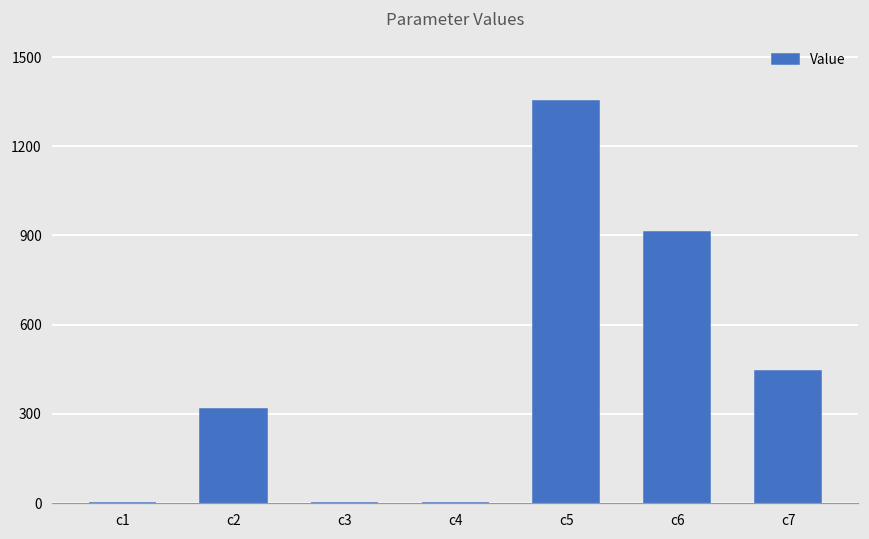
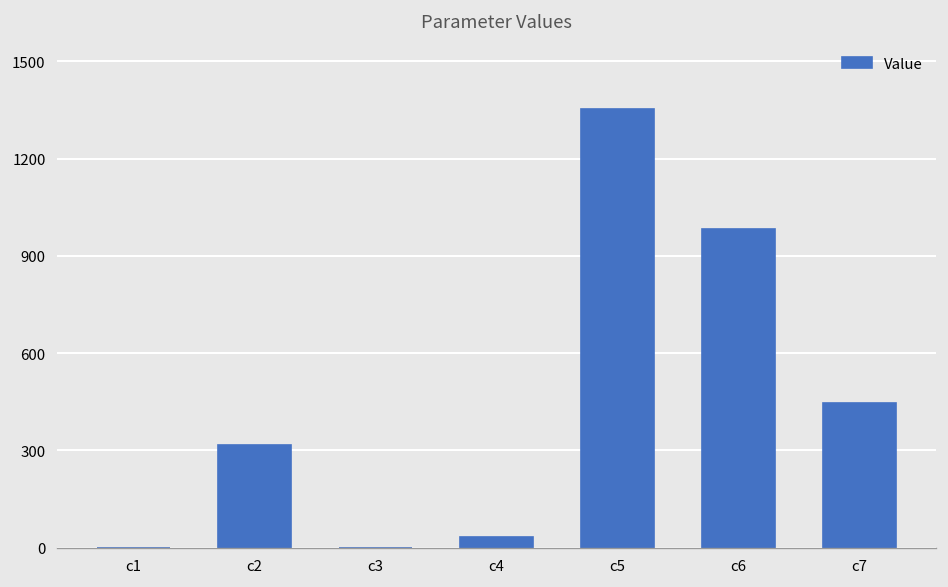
c4: 0 -> 30
c6: 910 -> 980
